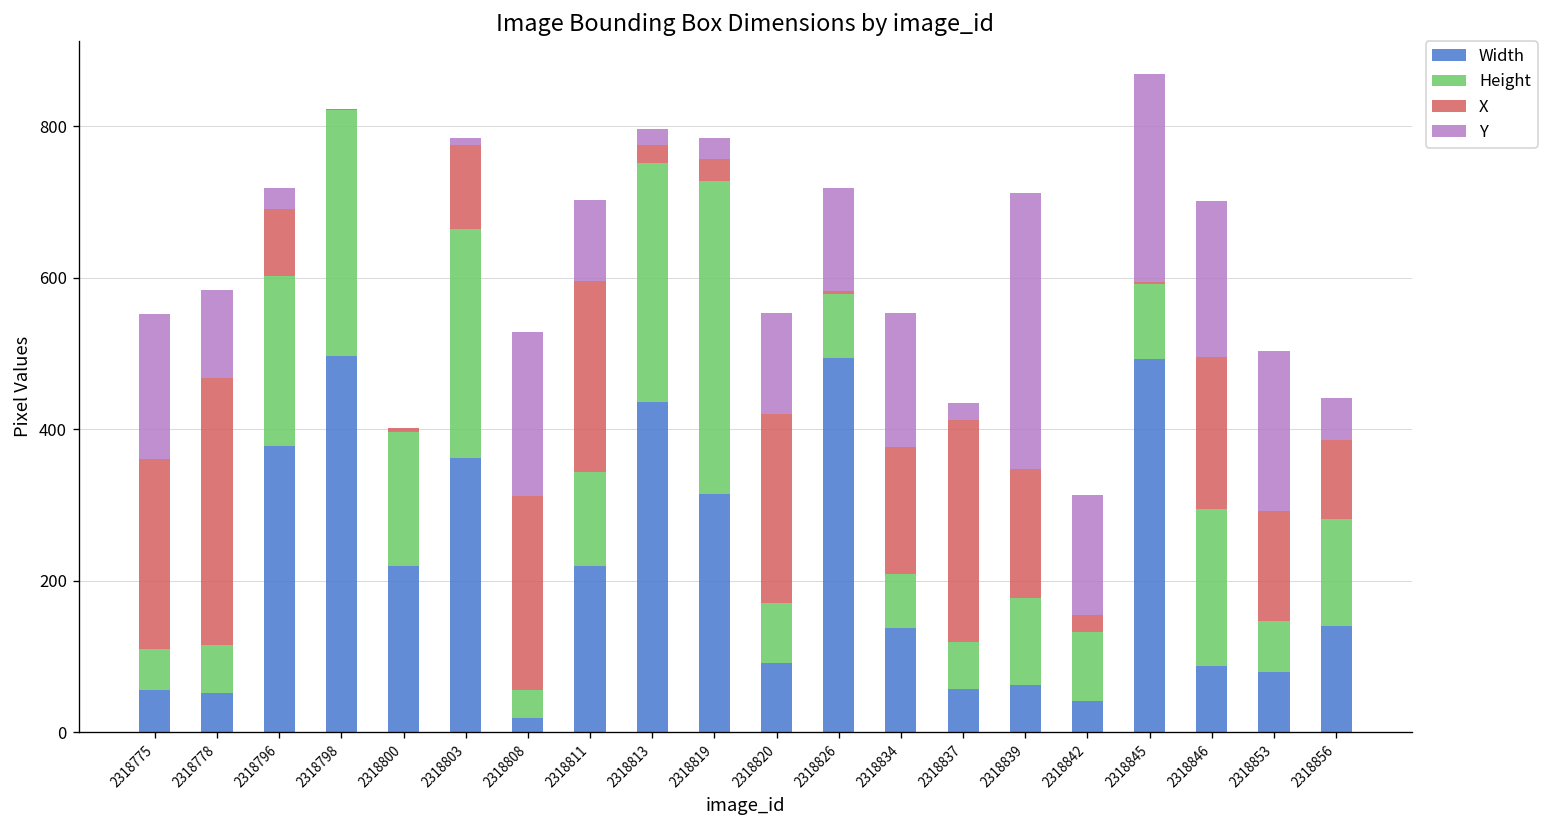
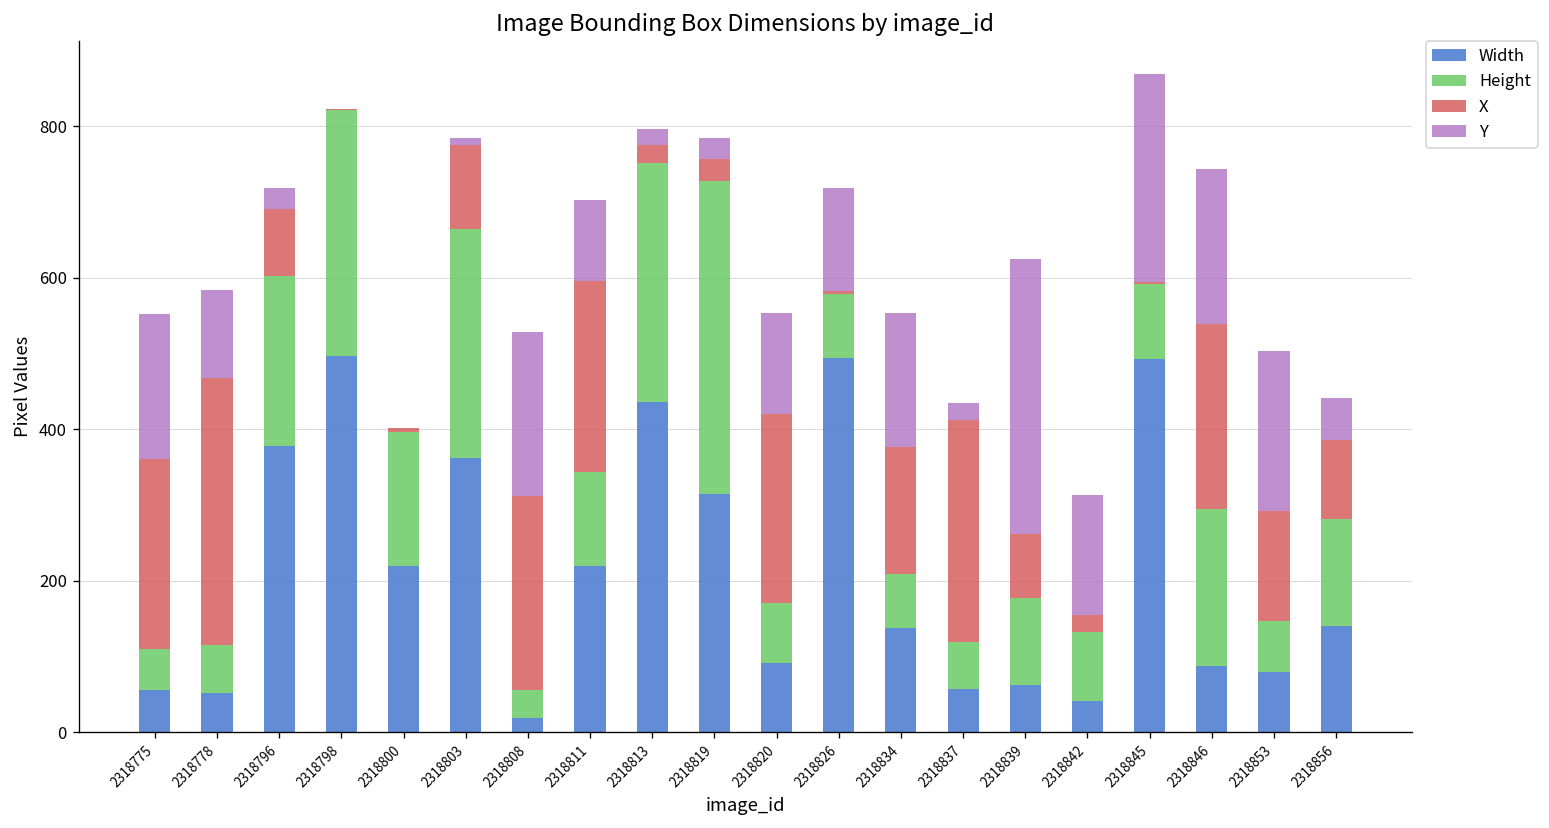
X, 2318839: 170 -> 80
X, 2318846: 200 -> 240
